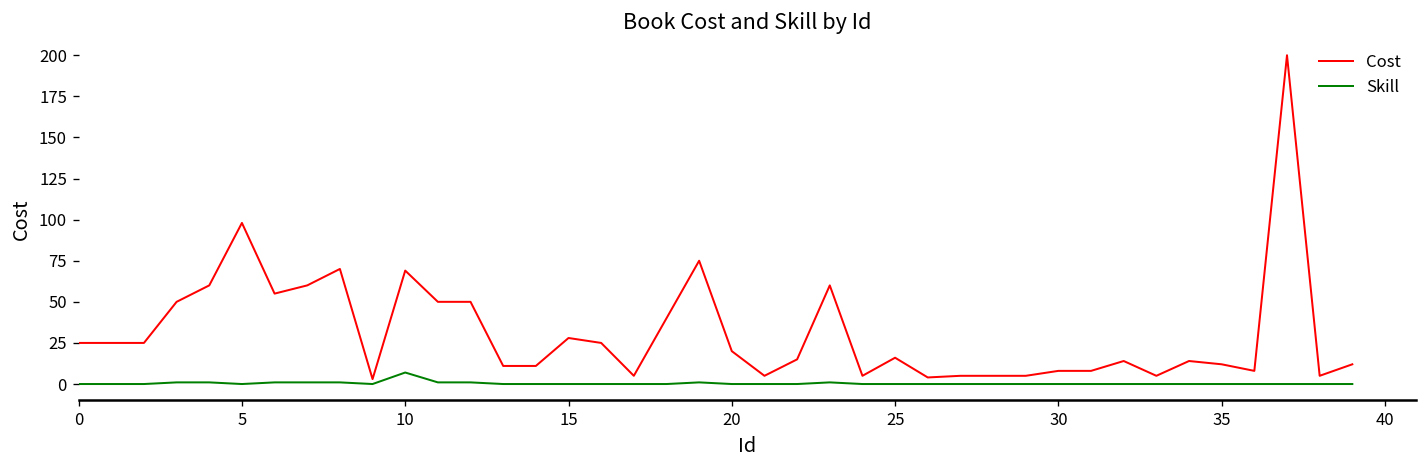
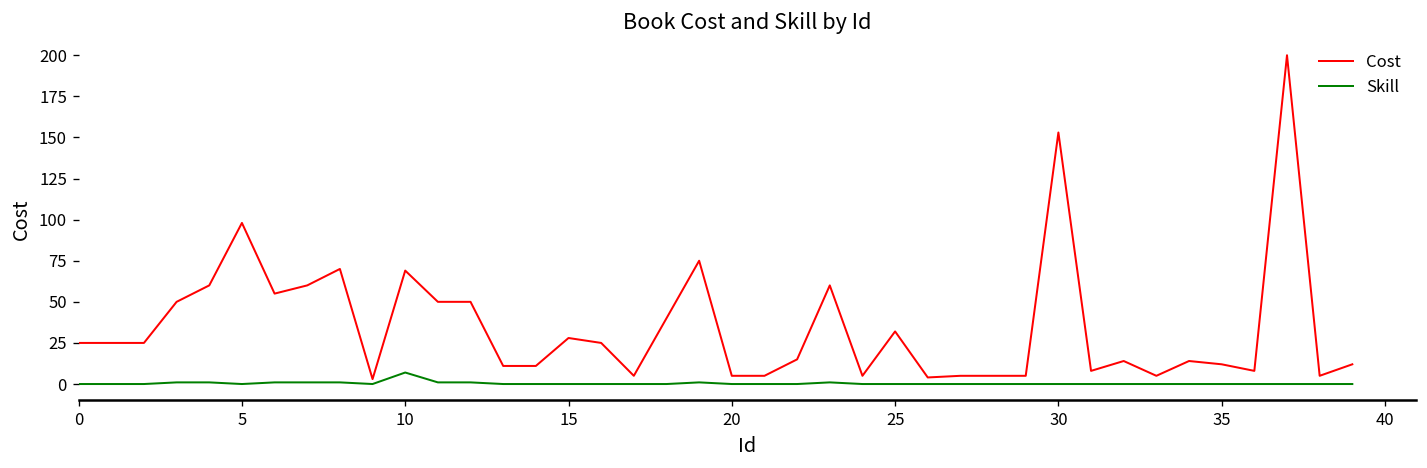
Cost, 20: 20 -> 5
Cost, 25: 16 -> 32
Cost, 30: 8 -> 153
